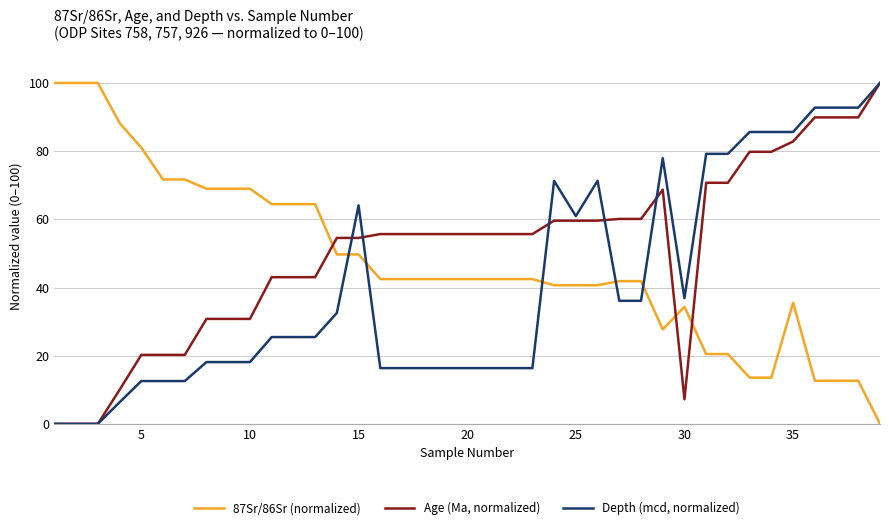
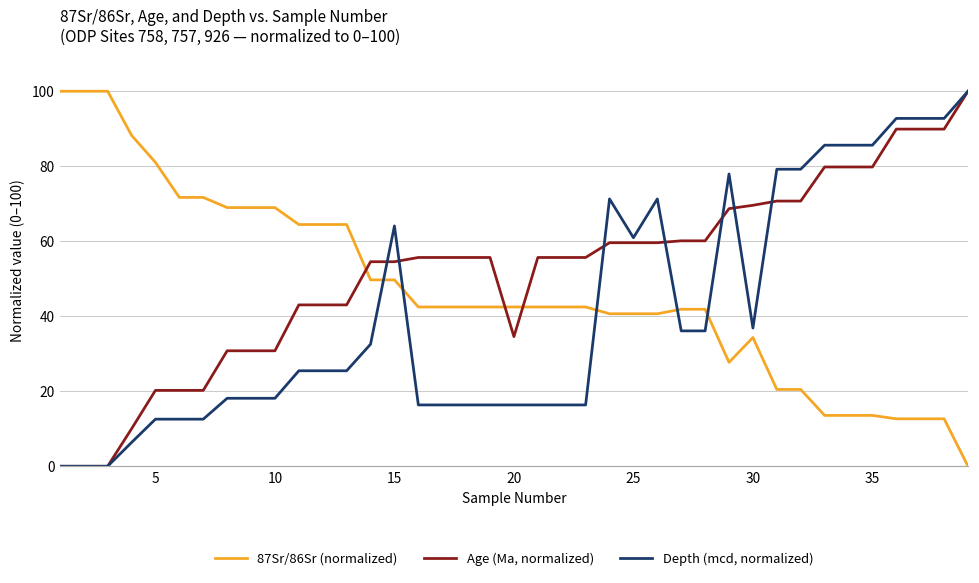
Age (Ma, normalized), 20: 56 -> 35
Age (Ma, normalized), 30: 7 -> 70
87Sr/86Sr (normalized), 35: 36 -> 14
Age (Ma, normalized), 35: 83 -> 80
